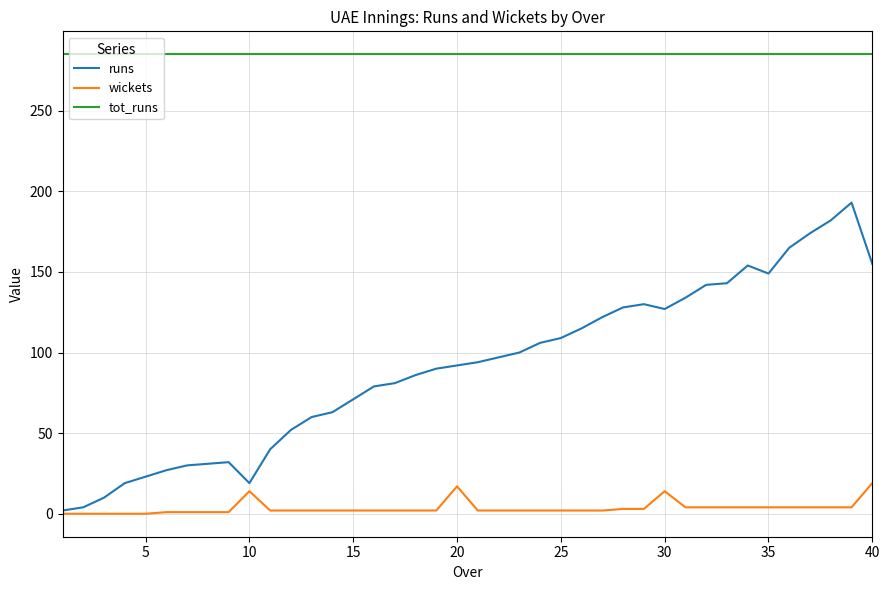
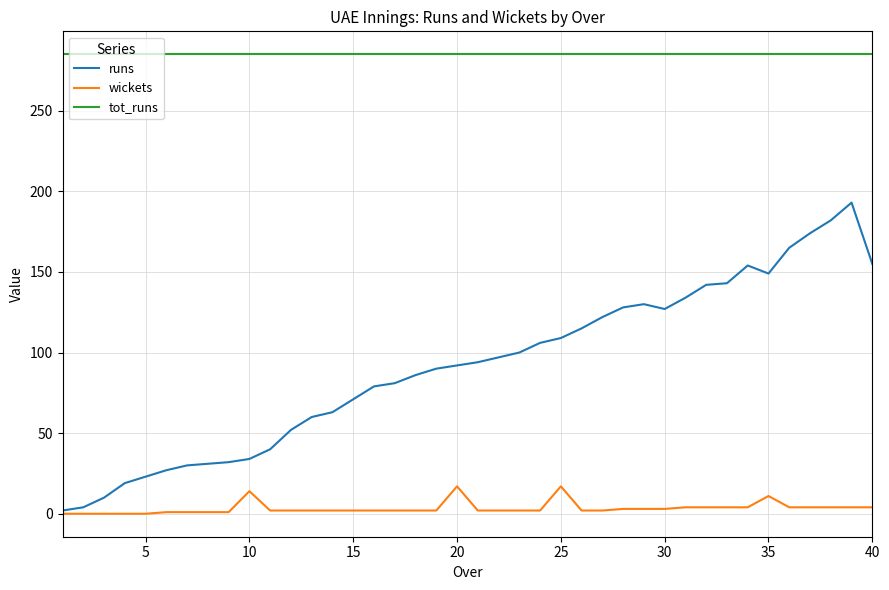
runs, 10: 19 -> 34
wickets, 25: 2 -> 17
wickets, 30: 14 -> 3
wickets, 35: 4 -> 11
wickets, 40: 19 -> 4
